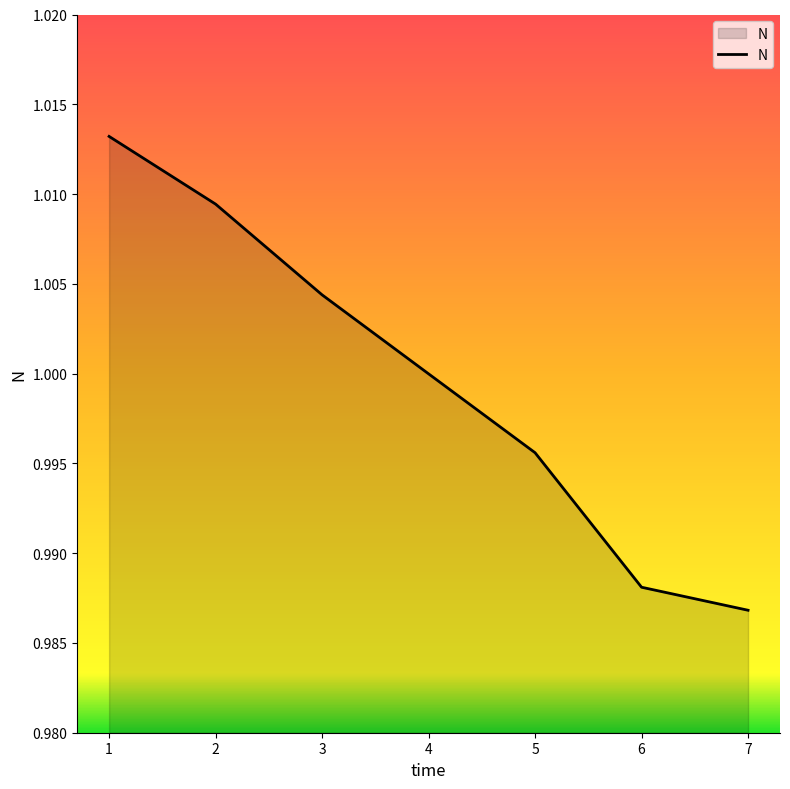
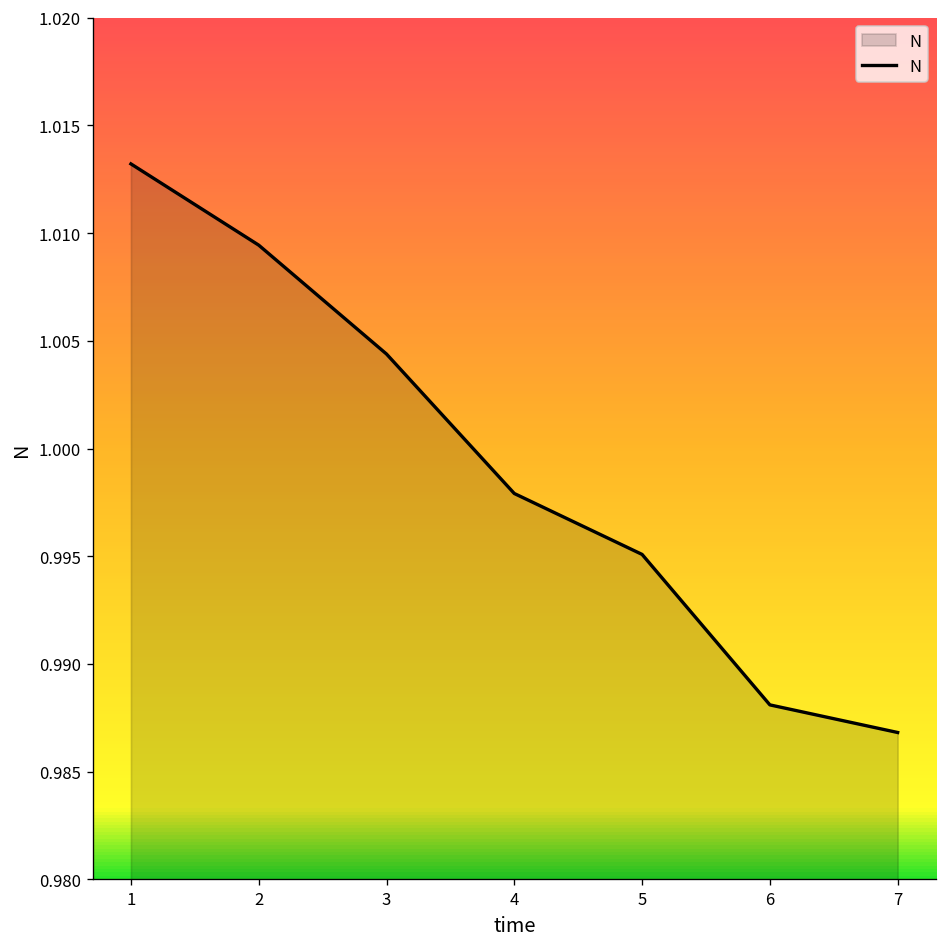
4: 1.0000 -> 0.9979
5: 0.9956 -> 0.9951
